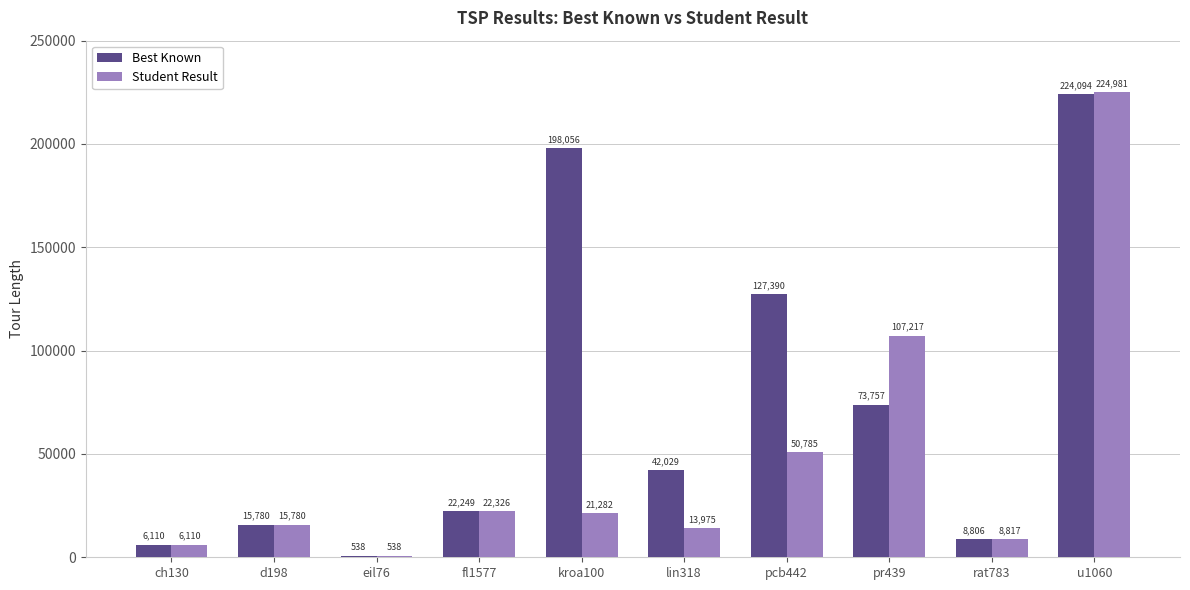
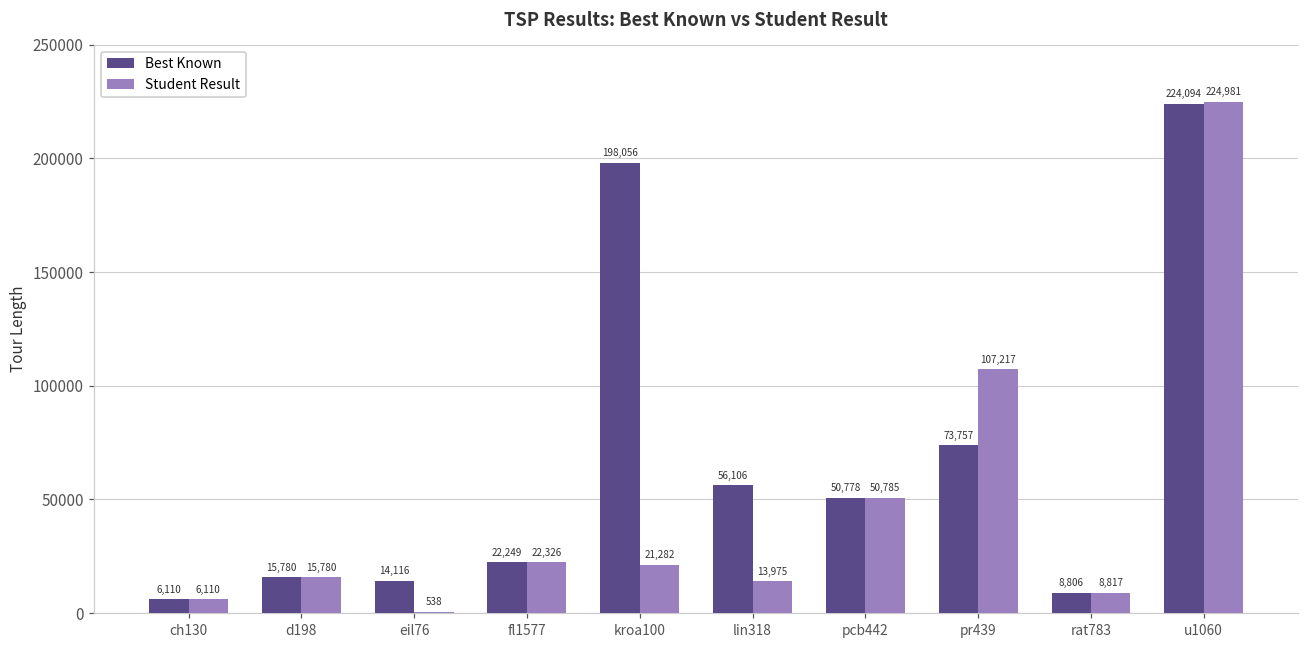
Best Known, eil76: 538 -> 14,116
Best Known, lin318: 42,029 -> 56,106
Best Known, pcb442: 127,390 -> 50,778
